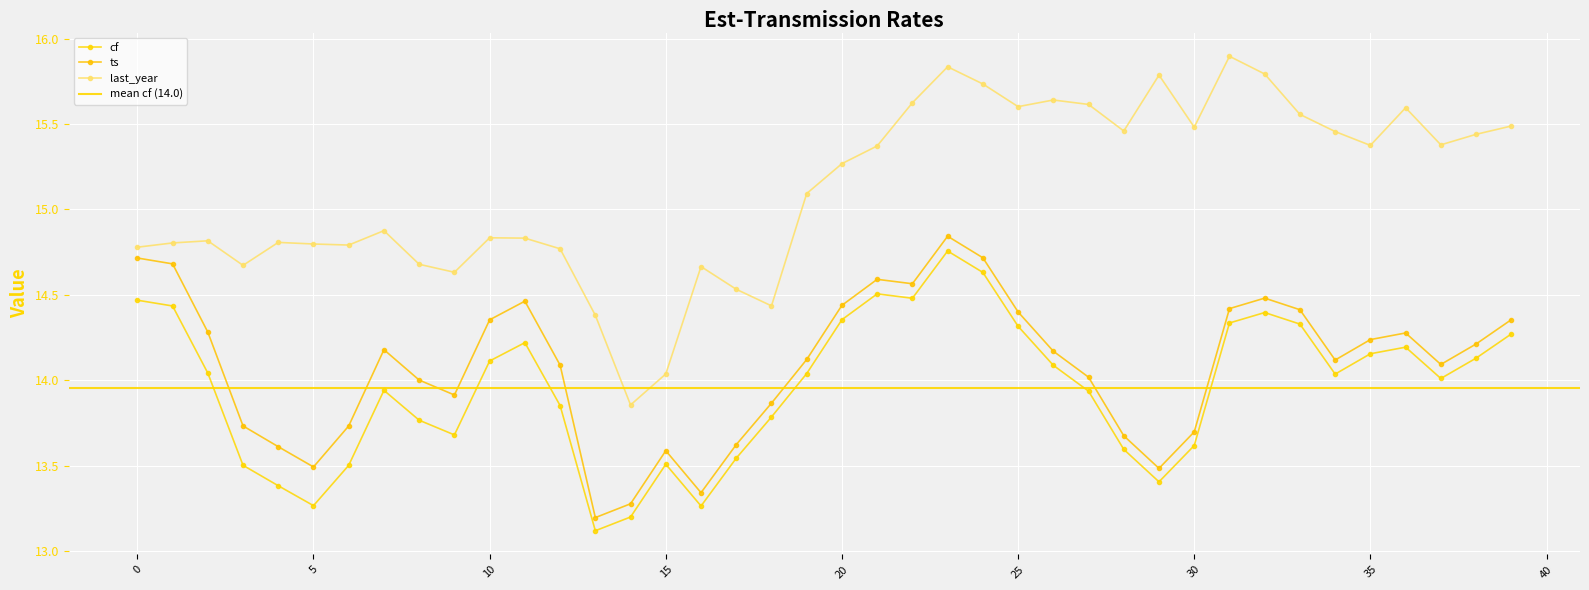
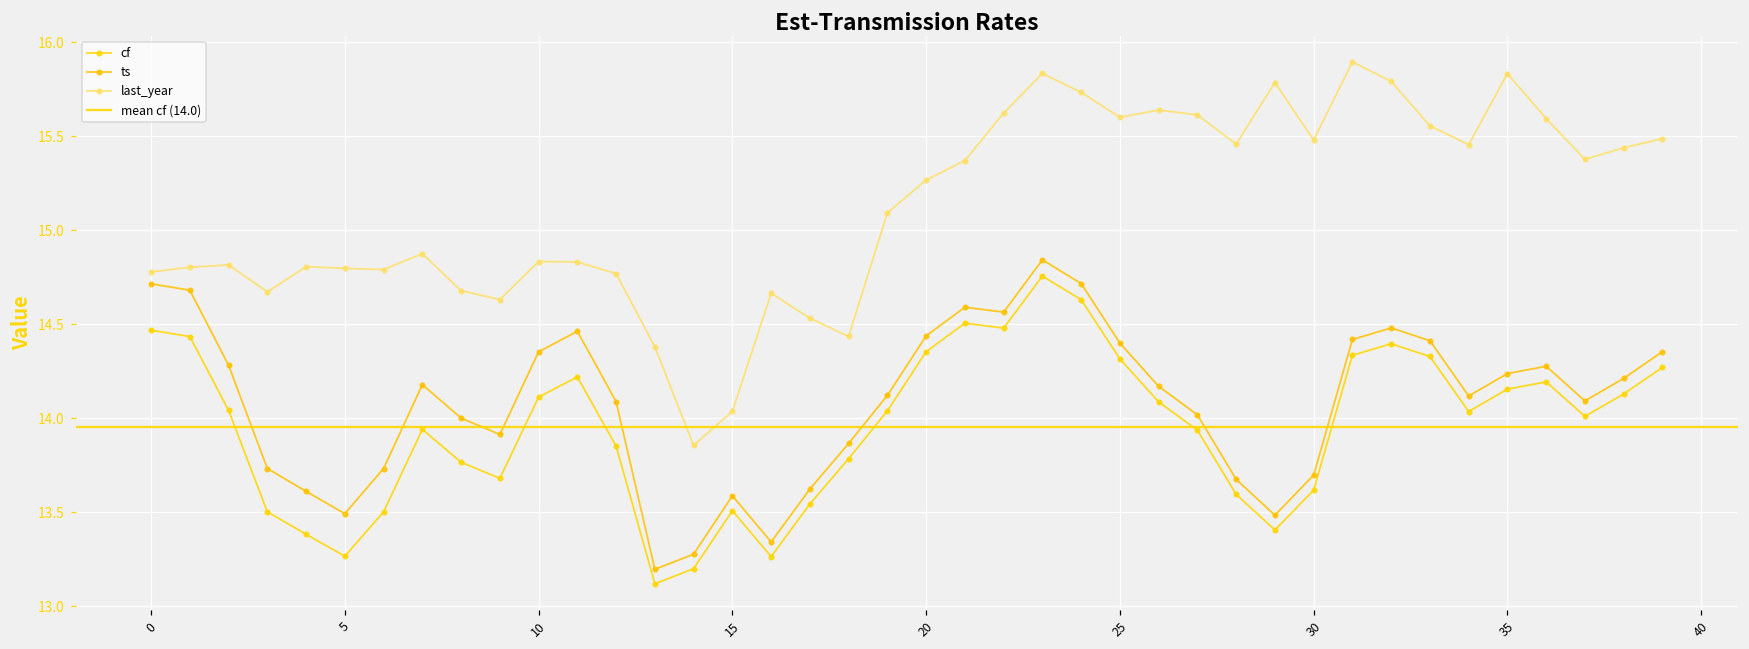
last_year, 35: 15.37 -> 15.83
